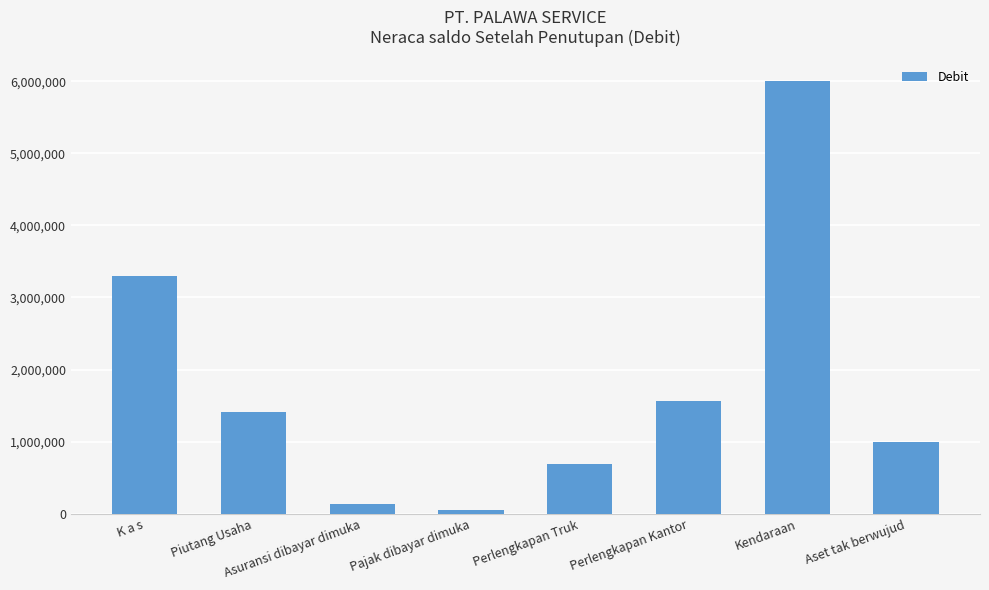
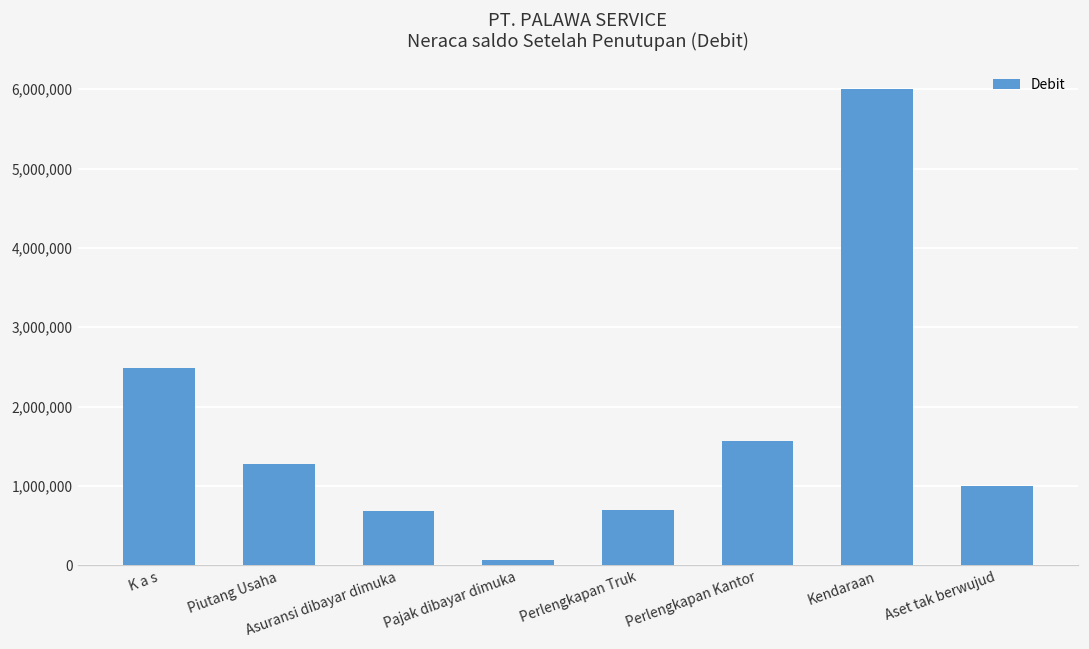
K a s: 3,300,000 -> 2,500,000
Piutang Usaha: 1,400,000 -> 1,300,000
Asuransi dibayar dimuka: 100,000 -> 700,000
